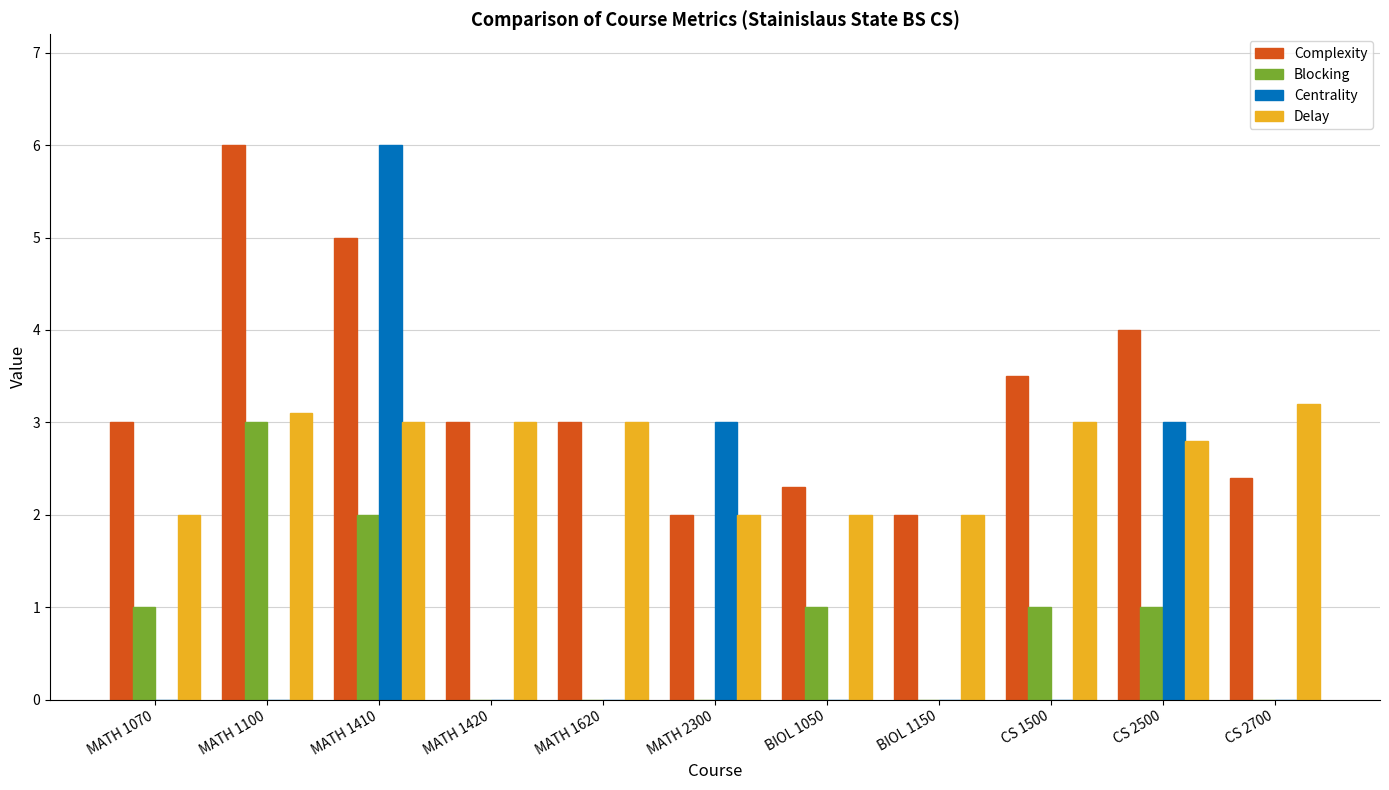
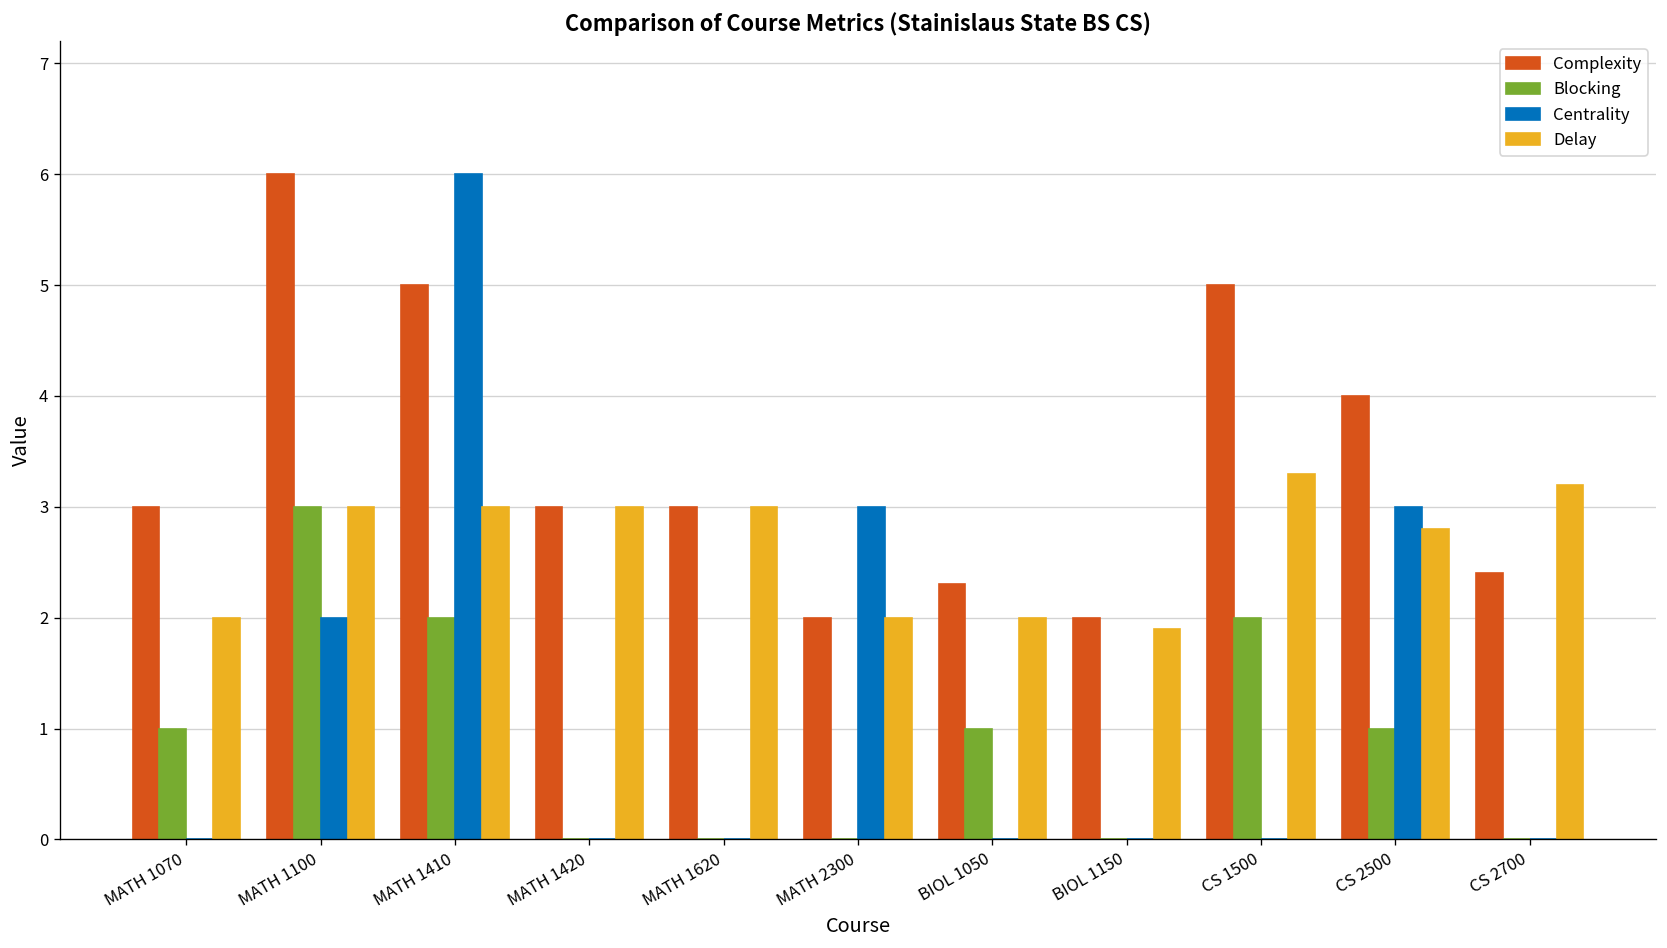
Centrality, MATH 1100: 0 -> 2
Delay, MATH 1100: 3.1 -> 3.0
Delay, BIOL 1150: 2.0 -> 1.9
Complexity, CS 1500: 3.5 -> 5.0
Blocking, CS 1500: 1 -> 2
Delay, CS 1500: 3.0 -> 3.3
